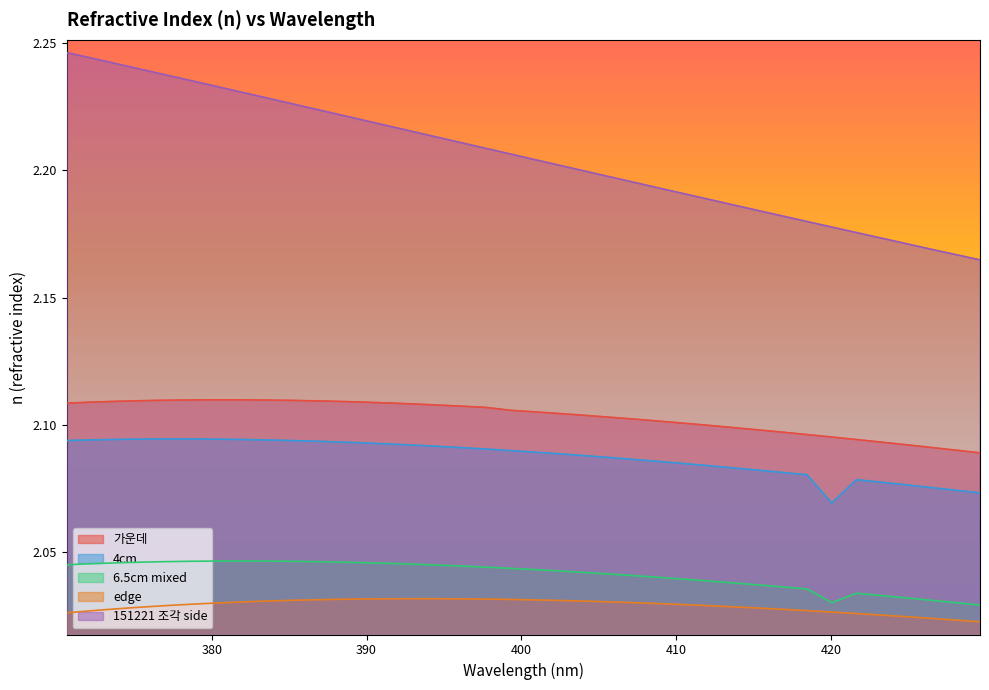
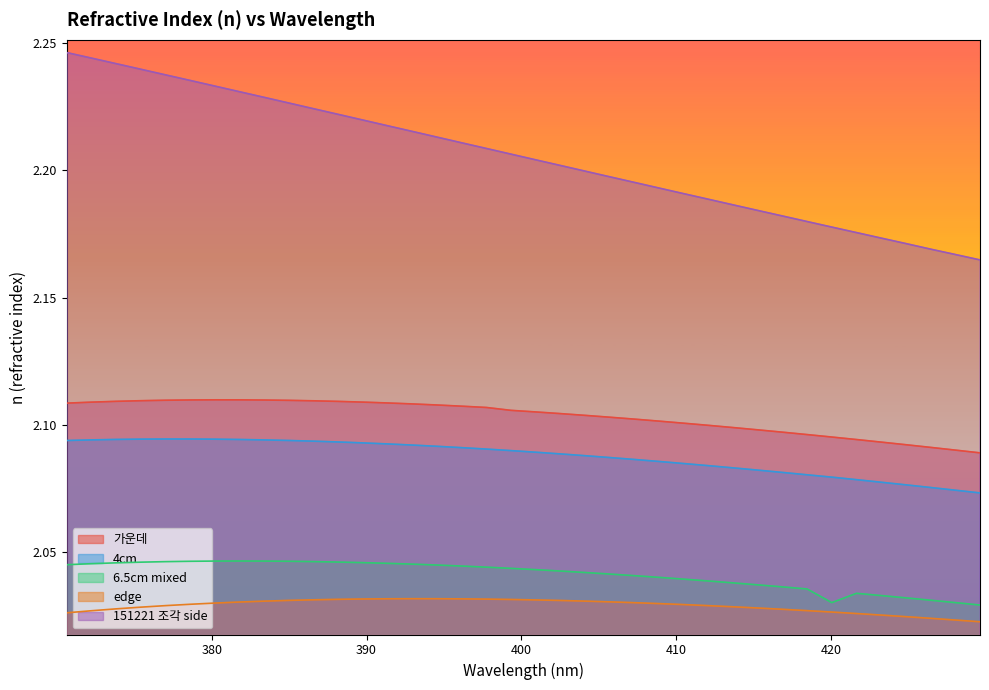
4cm, 420: 2.069 -> 2.079
